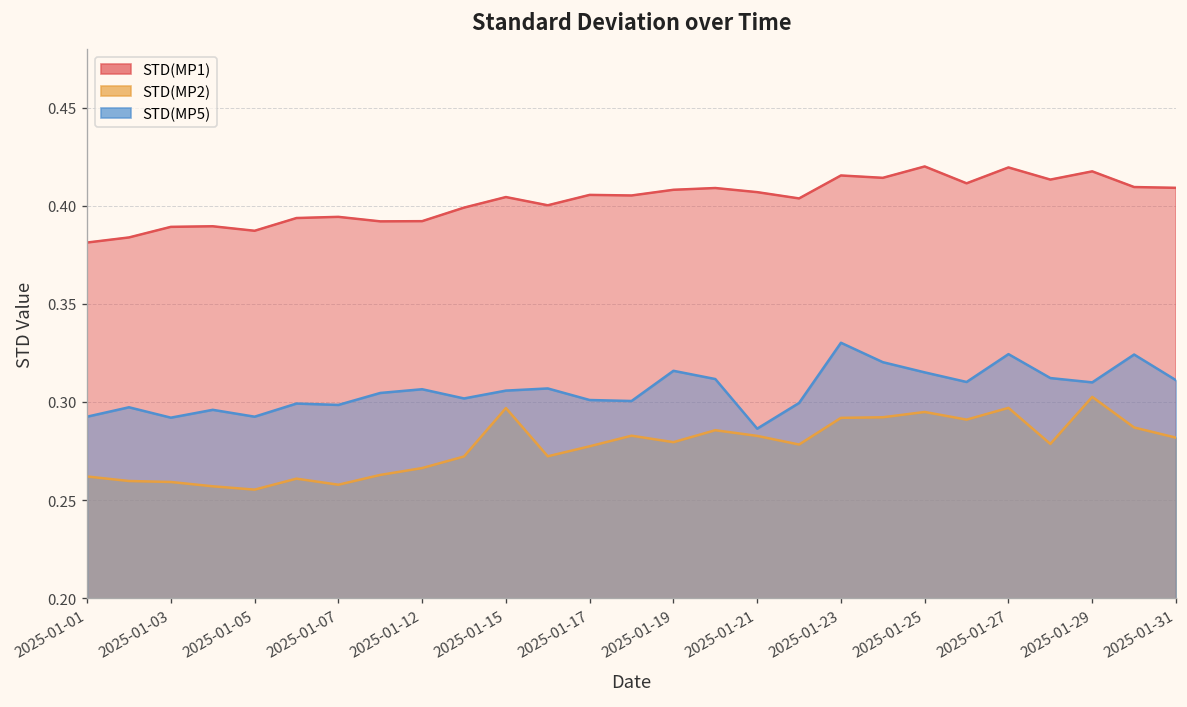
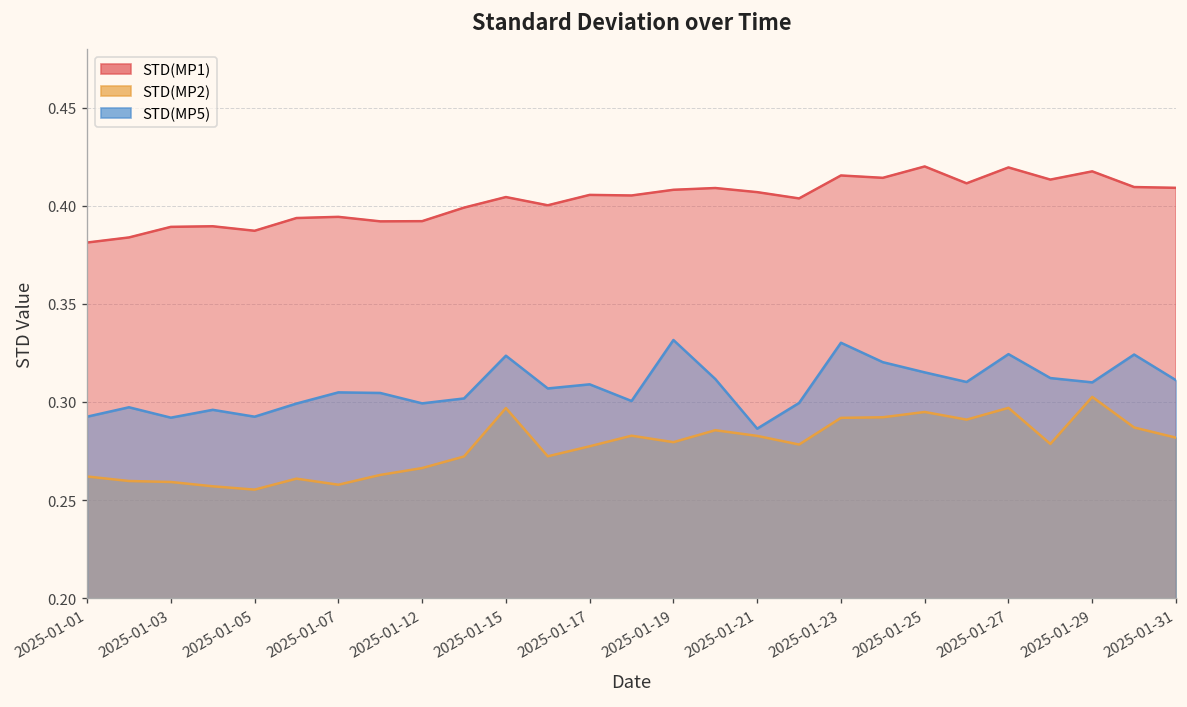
STD(MP5), 2025-01-07: 0.299 -> 0.305
STD(MP5), 2025-01-12: 0.307 -> 0.299
STD(MP5), 2025-01-15: 0.306 -> 0.324
STD(MP5), 2025-01-17: 0.301 -> 0.309
STD(MP5), 2025-01-19: 0.316 -> 0.332
